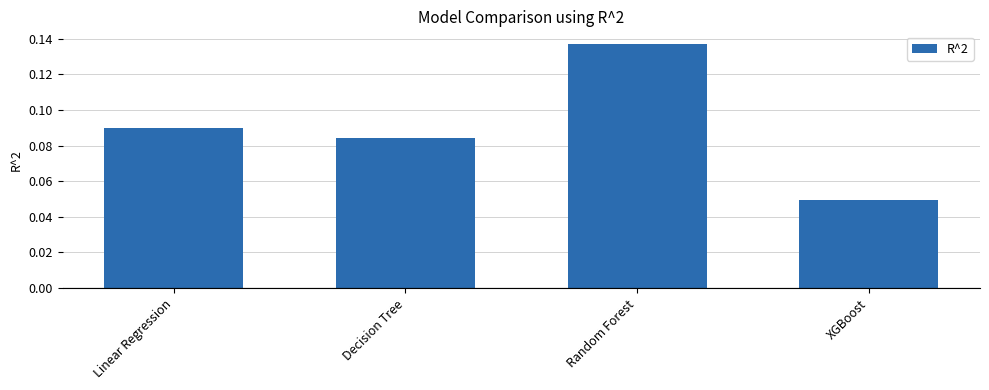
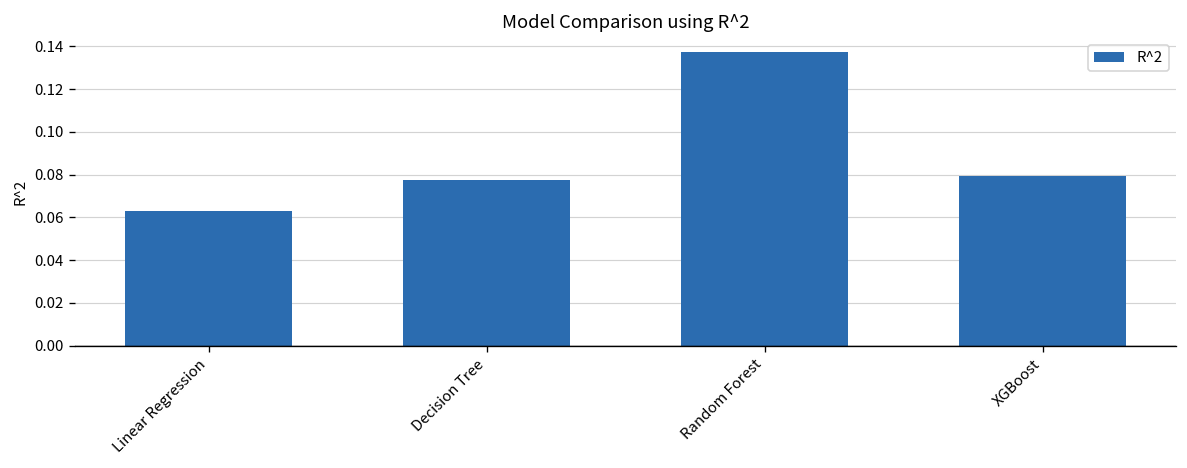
Linear Regression: 0.090 -> 0.063
Decision Tree: 0.084 -> 0.078
XGBoost: 0.050 -> 0.079
